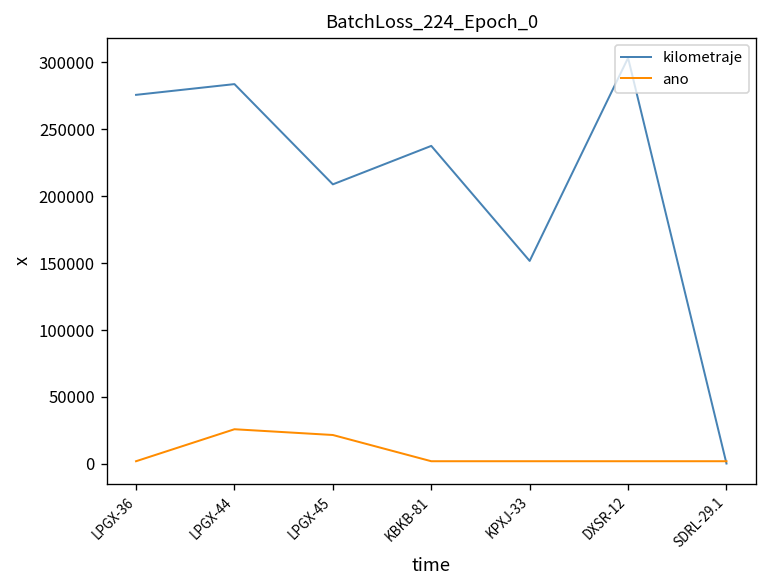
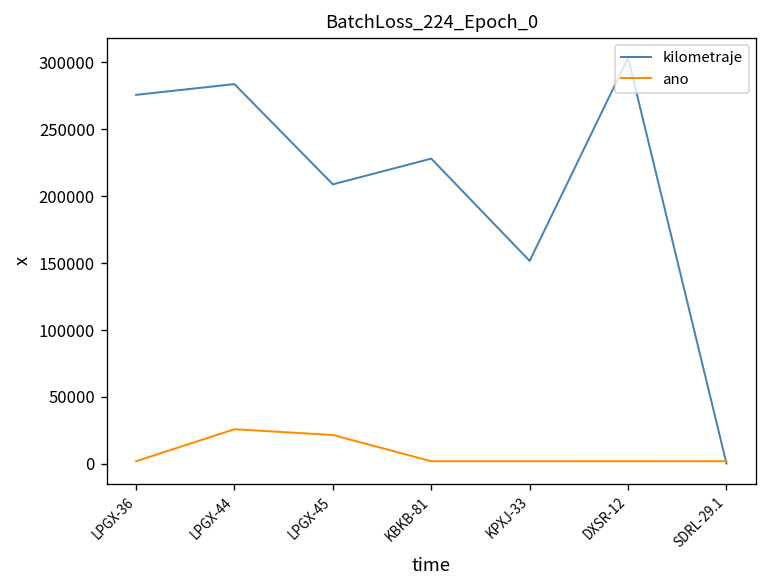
kilometraje, KBKB-81: 238000 -> 228000
